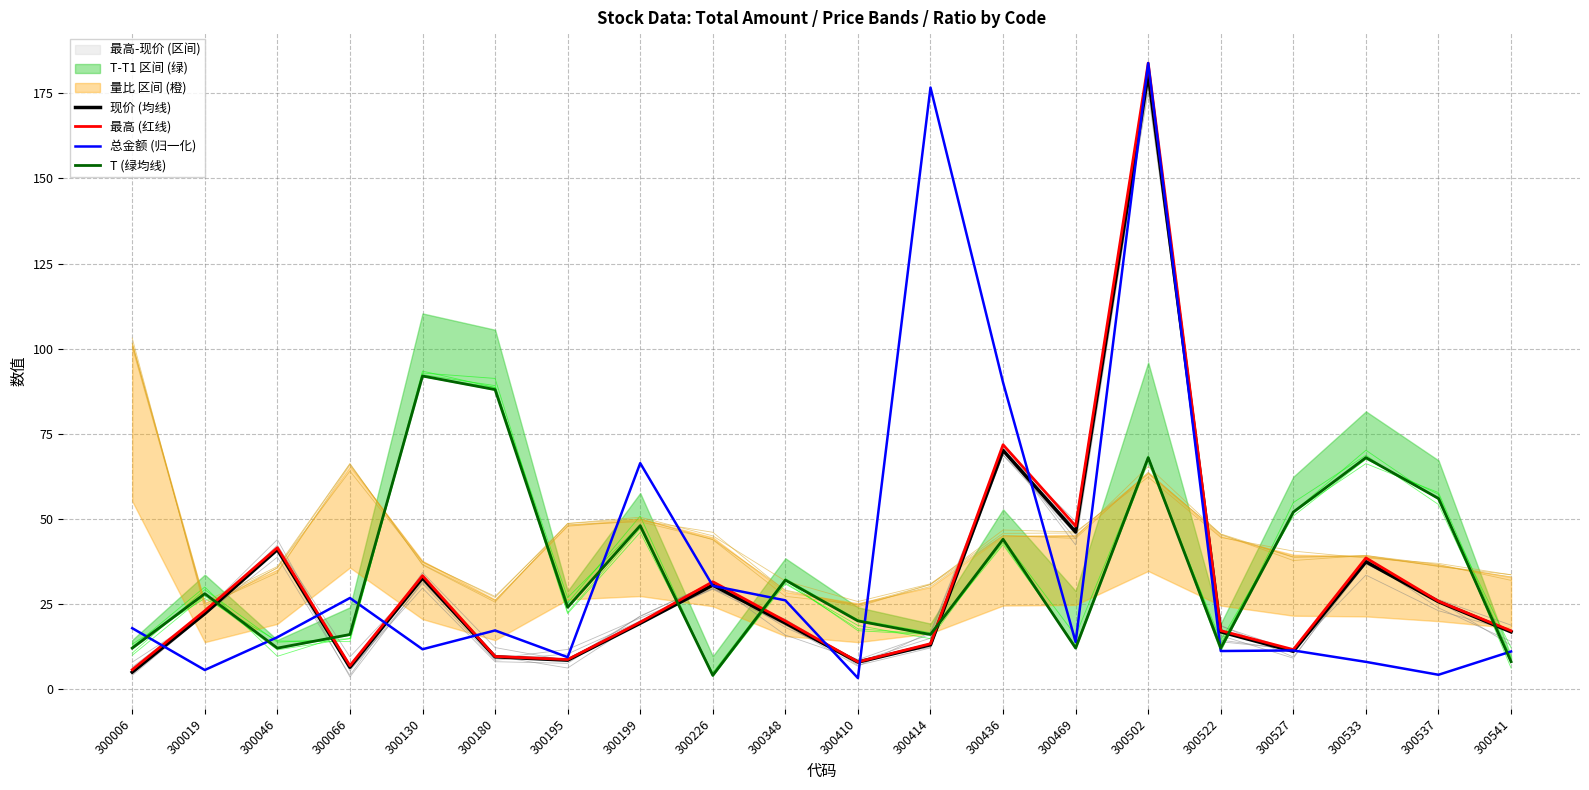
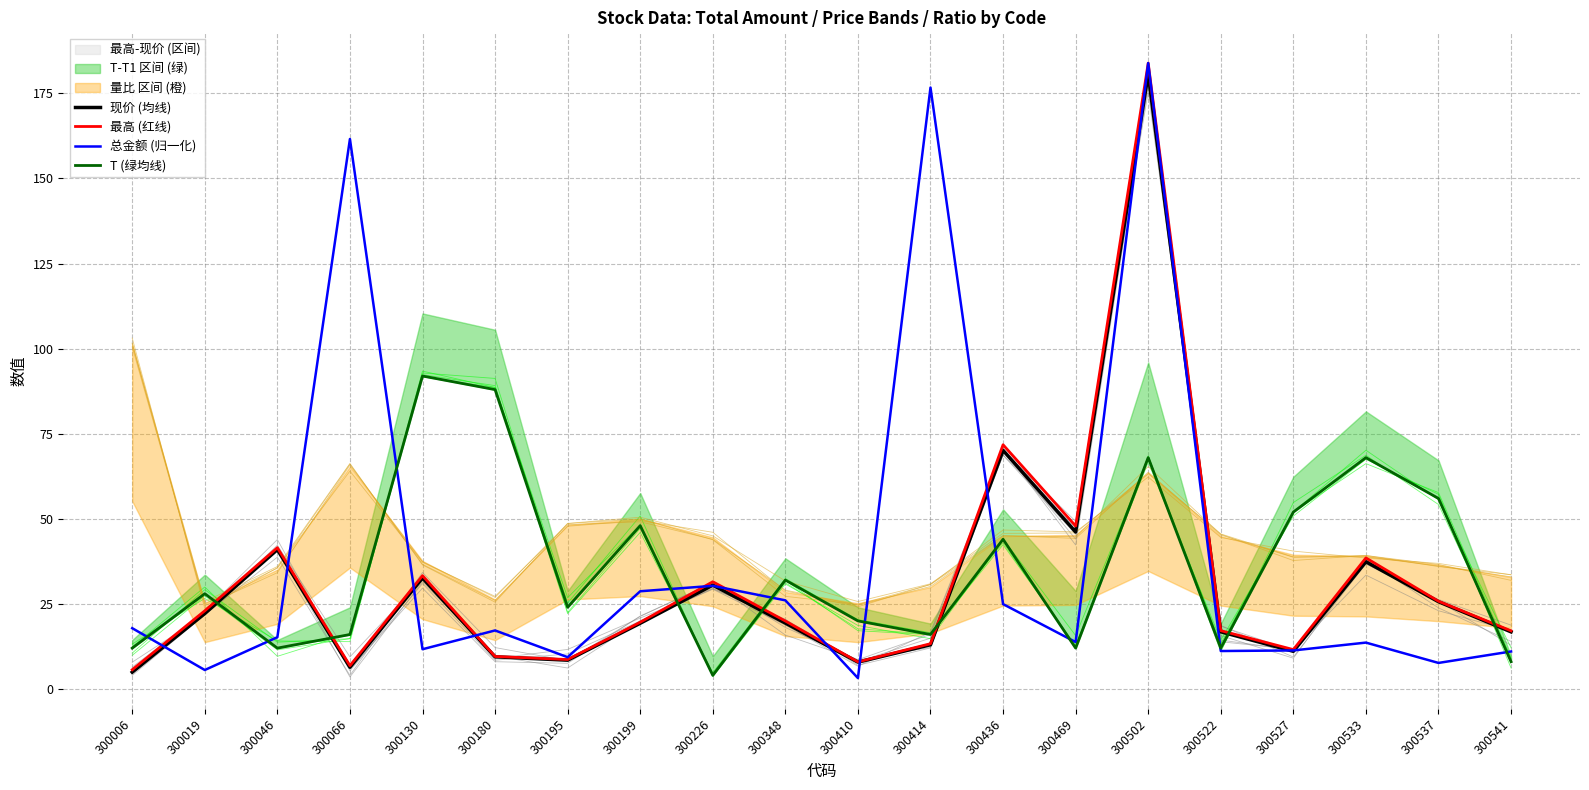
总金额 (归一化), 300066: 27 -> 162
总金额 (归一化), 300199: 66 -> 29
总金额 (归一化), 300436: 90 -> 25
总金额 (归一化), 300533: 8 -> 14
总金额 (归一化), 300537: 4 -> 8
